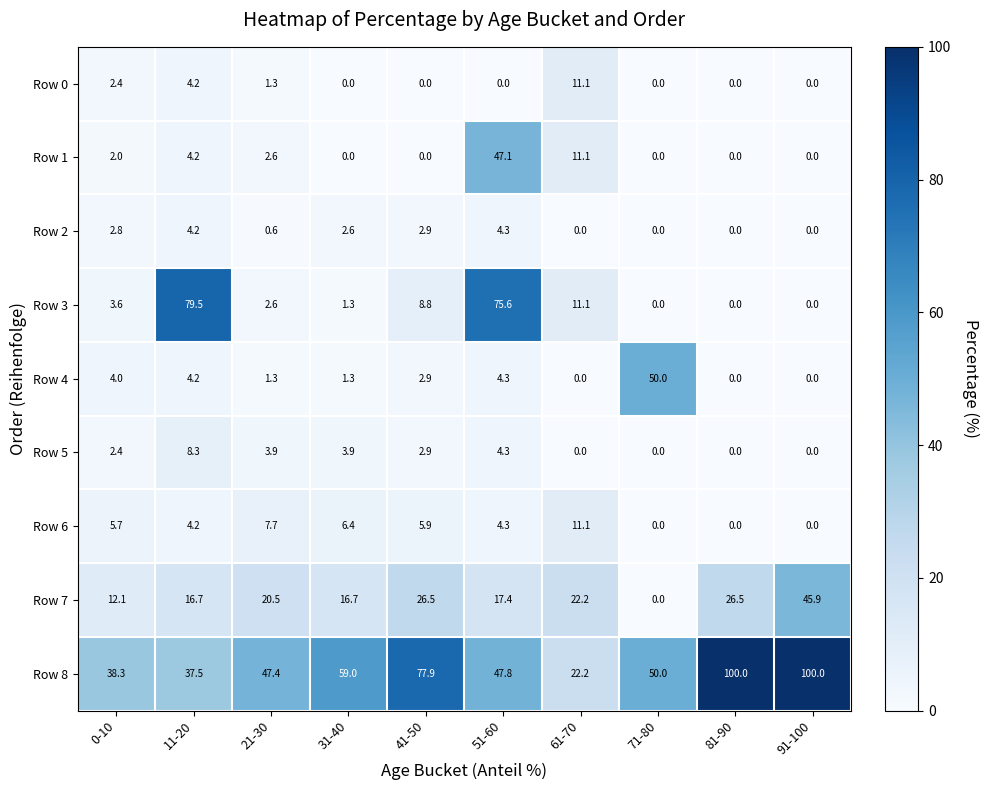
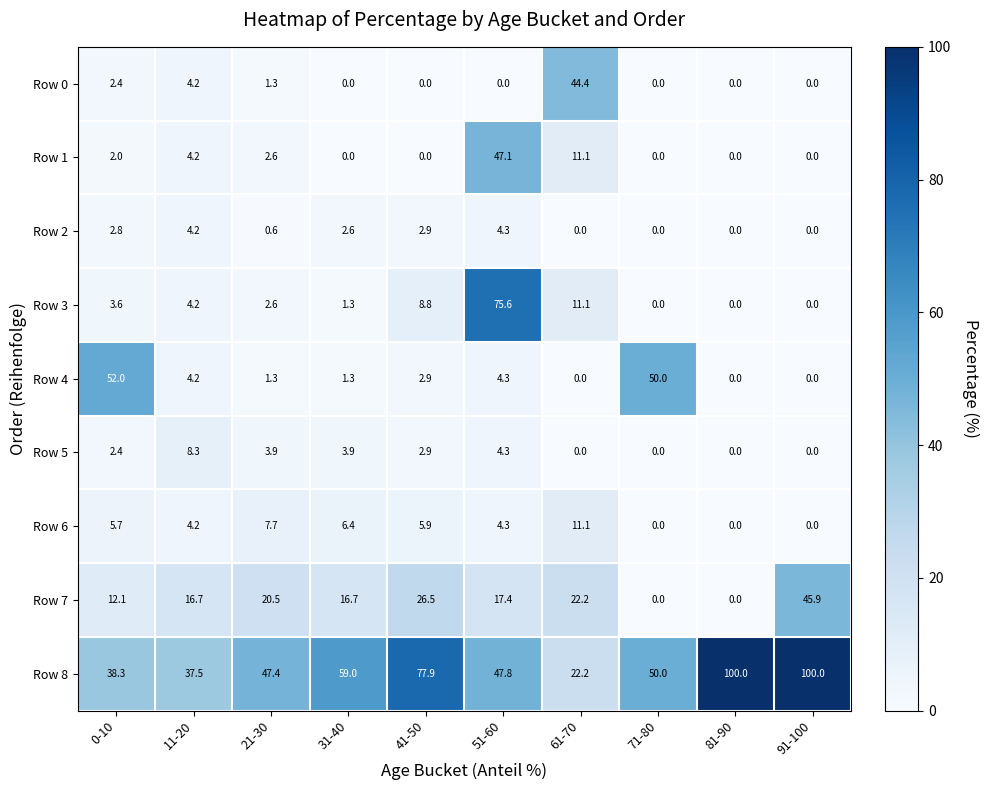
Row 0, 61-70: 11.1 -> 44.4
Row 3, 11-20: 79.5 -> 4.2
Row 4, 0-10: 4.0 -> 52.0
Row 7, 81-90: 26.5 -> 0.0
